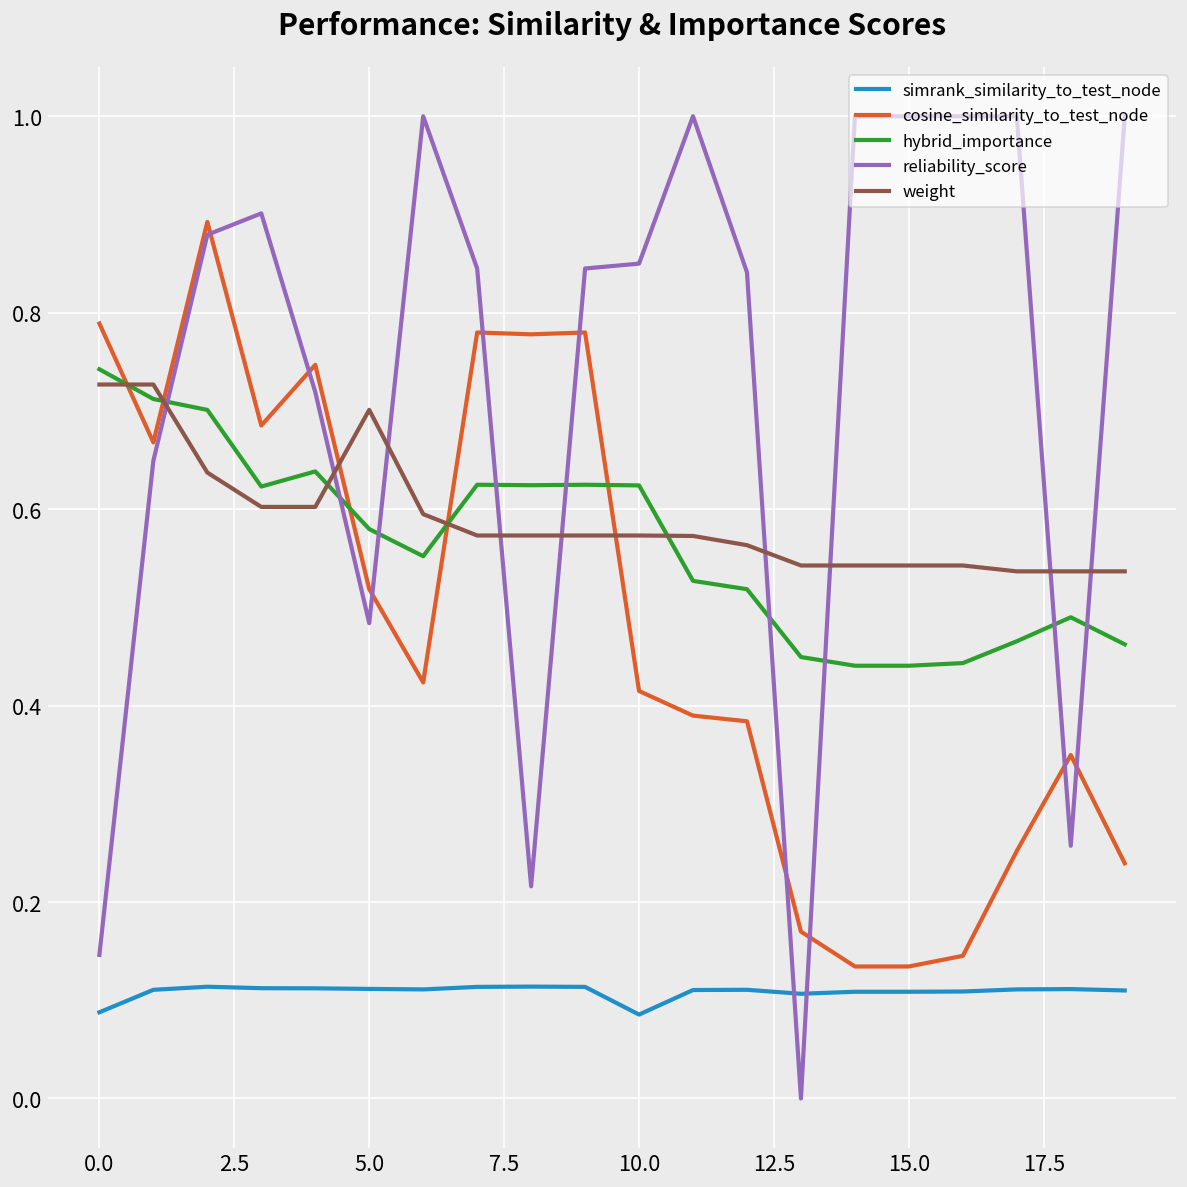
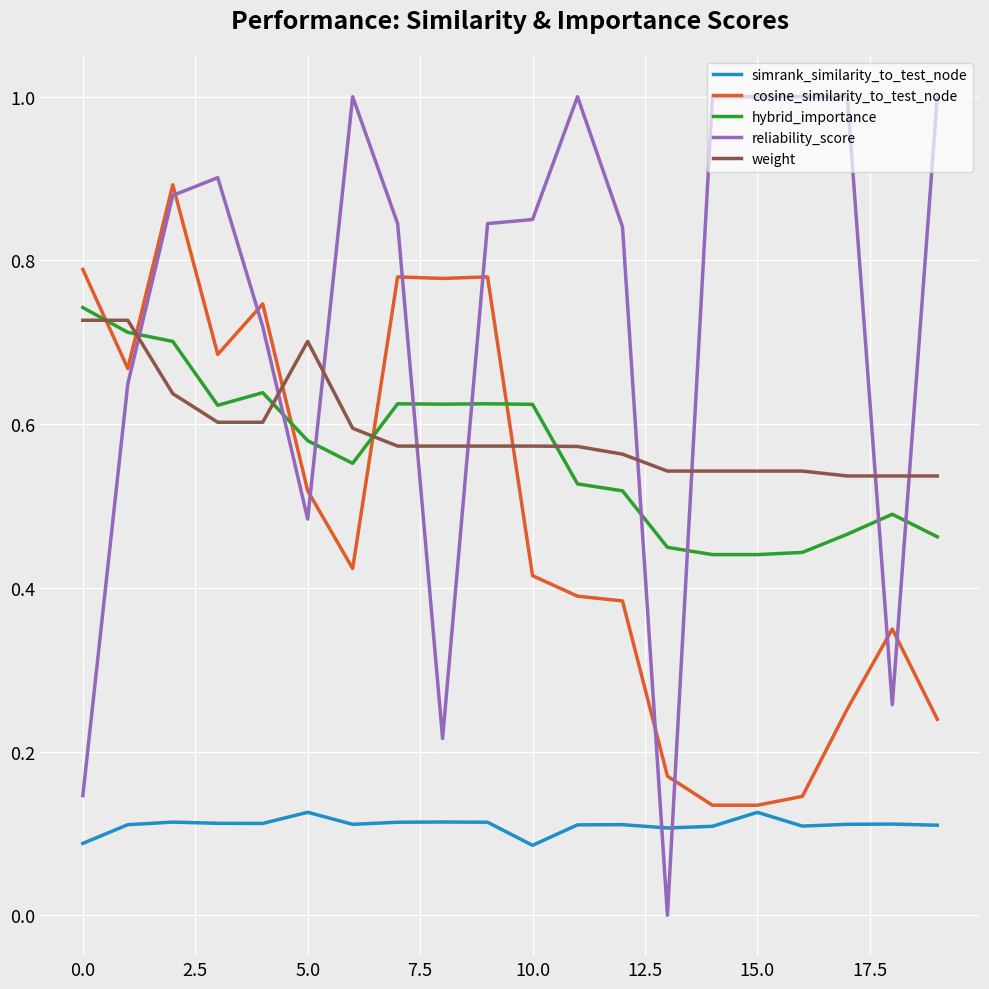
simrank_similarity_to_test_node, 5.0: 0.11 -> 0.13
simrank_similarity_to_test_node, 15.0: 0.11 -> 0.13
